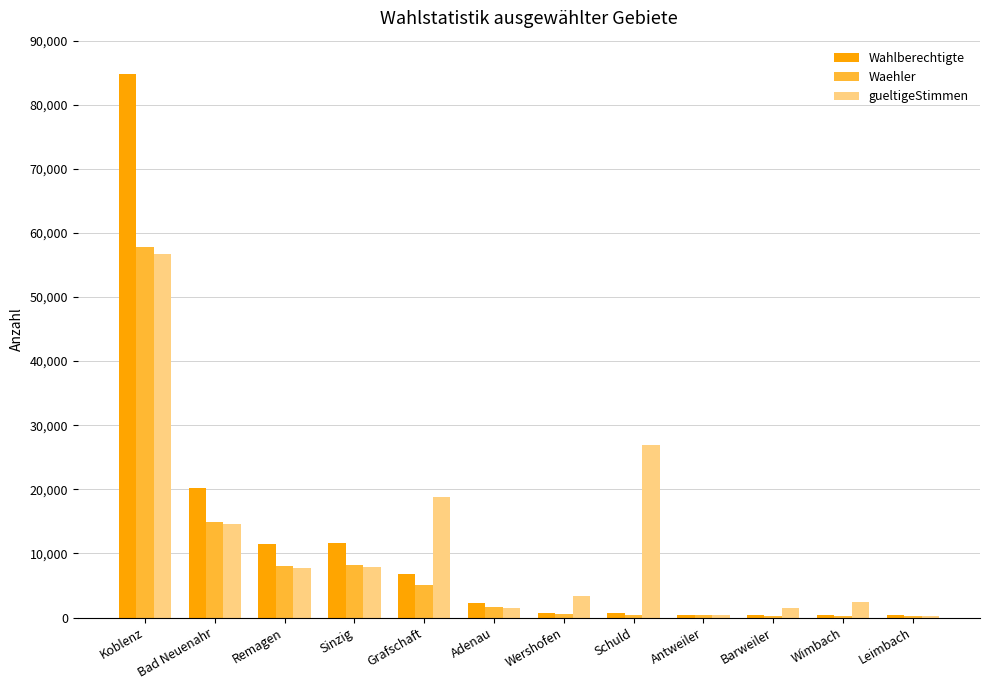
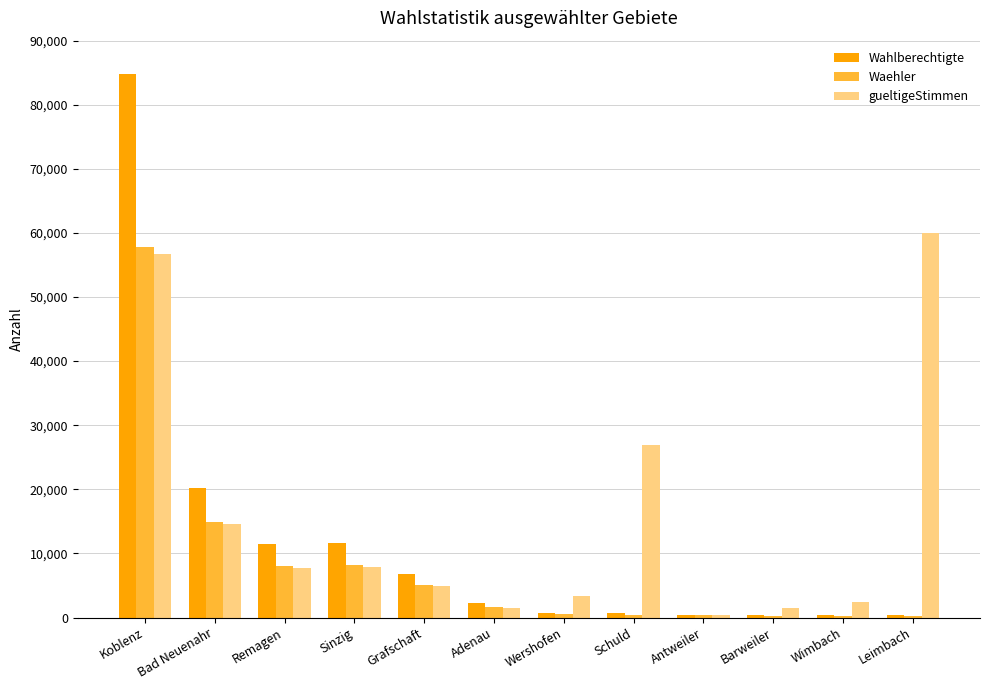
gueltigeStimmen, Grafschaft: 19,000 -> 5,000
gueltigeStimmen, Leimbach: 0 -> 60,000
